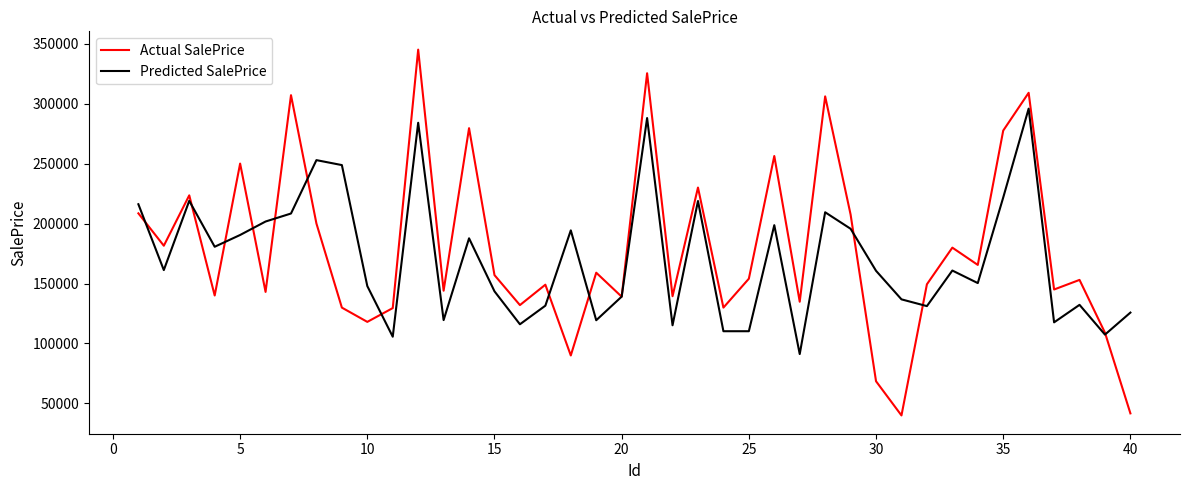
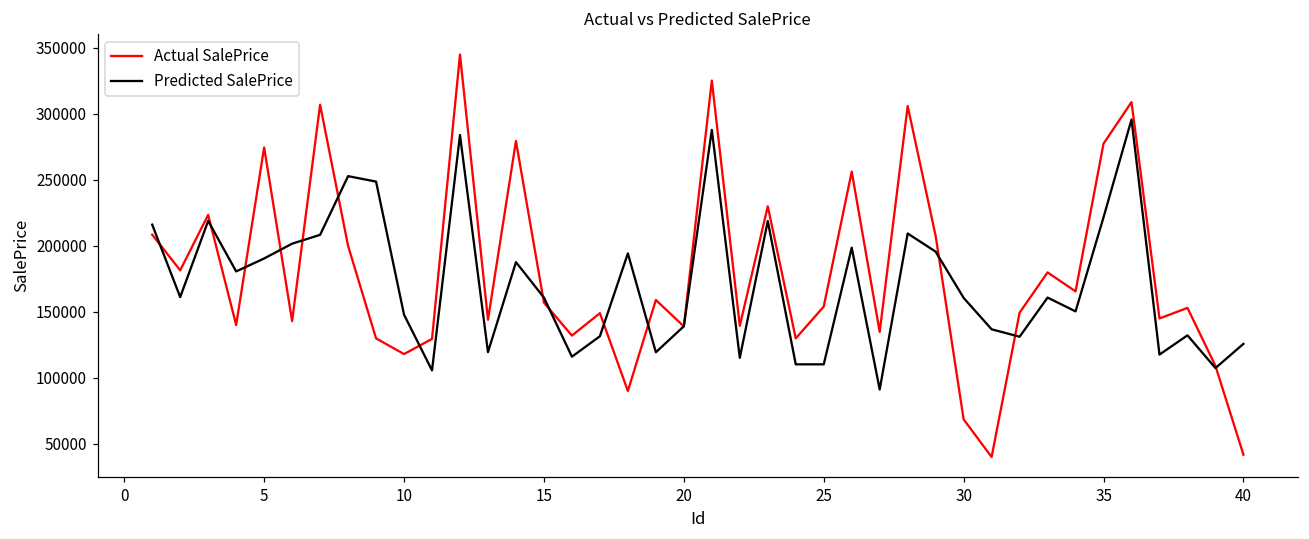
Actual SalePrice, 5: 250000 -> 275000
Predicted SalePrice, 15: 143000 -> 161000
